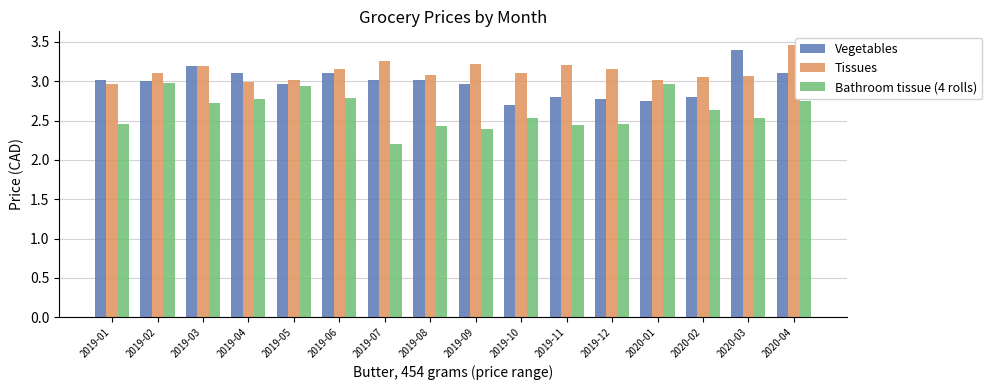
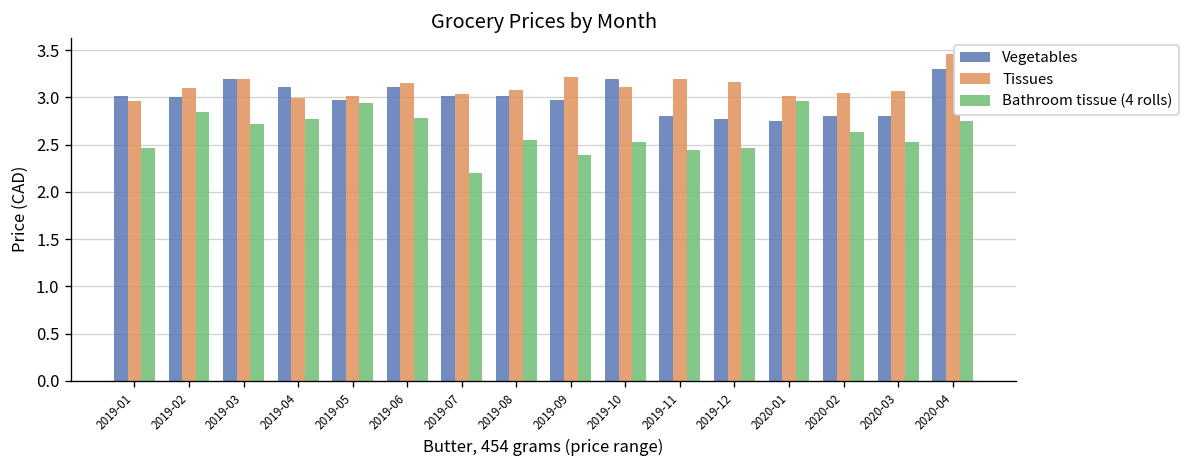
Bathroom tissue (4 rolls), 2019-02: 3.0 -> 2.9
Tissues, 2019-07: 3.3 -> 3.0
Bathroom tissue (4 rolls), 2019-08: 2.4 -> 2.6
Vegetables, 2019-10: 2.7 -> 3.2
Vegetables, 2020-03: 3.4 -> 2.8
Vegetables, 2020-04: 3.1 -> 3.3
